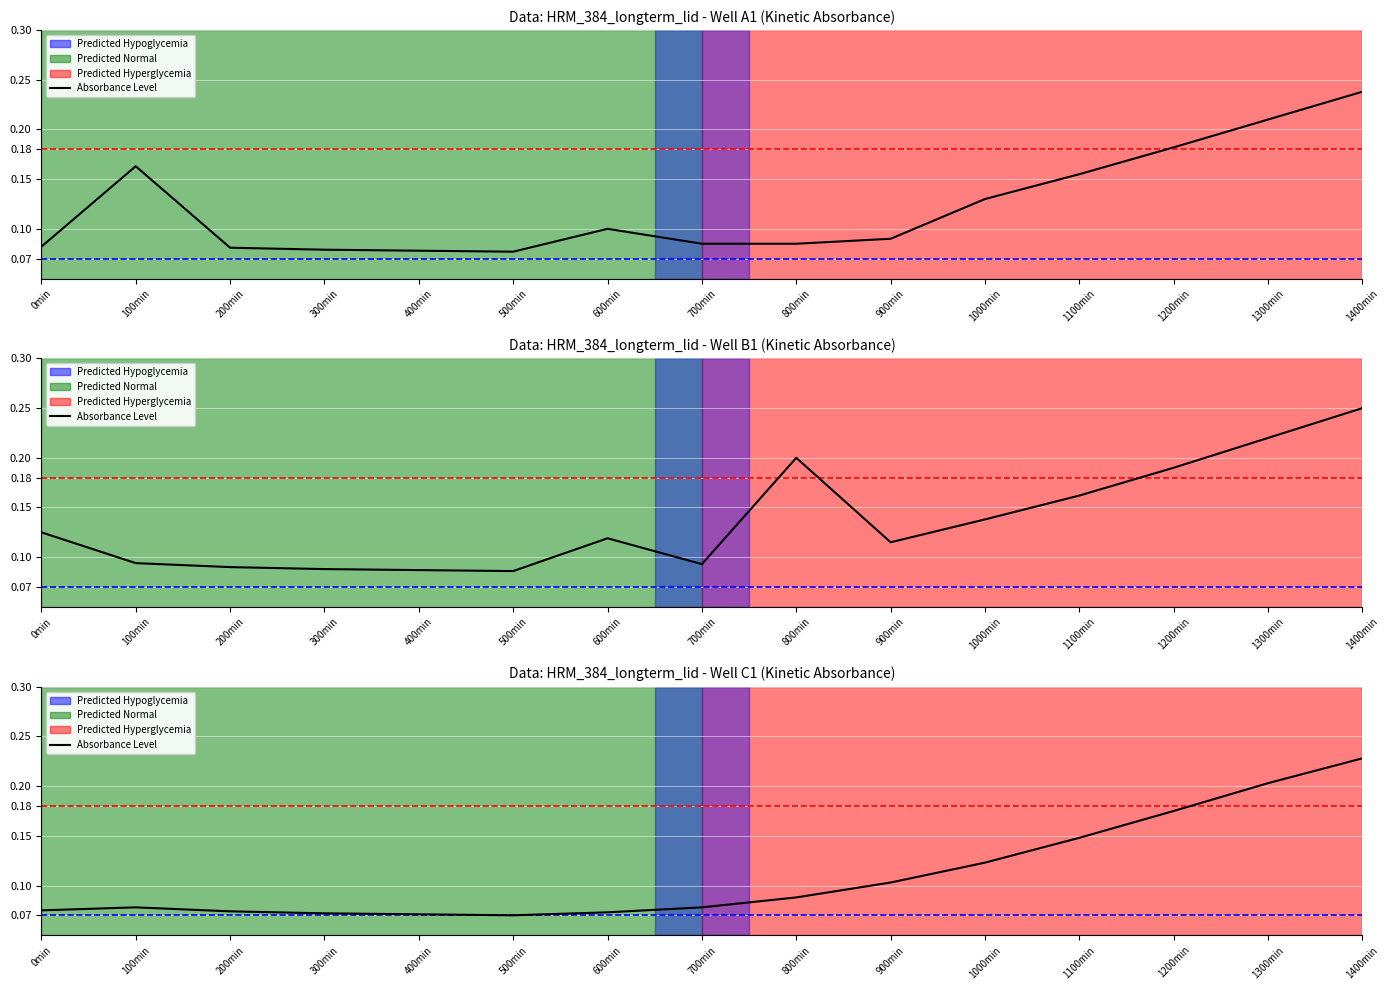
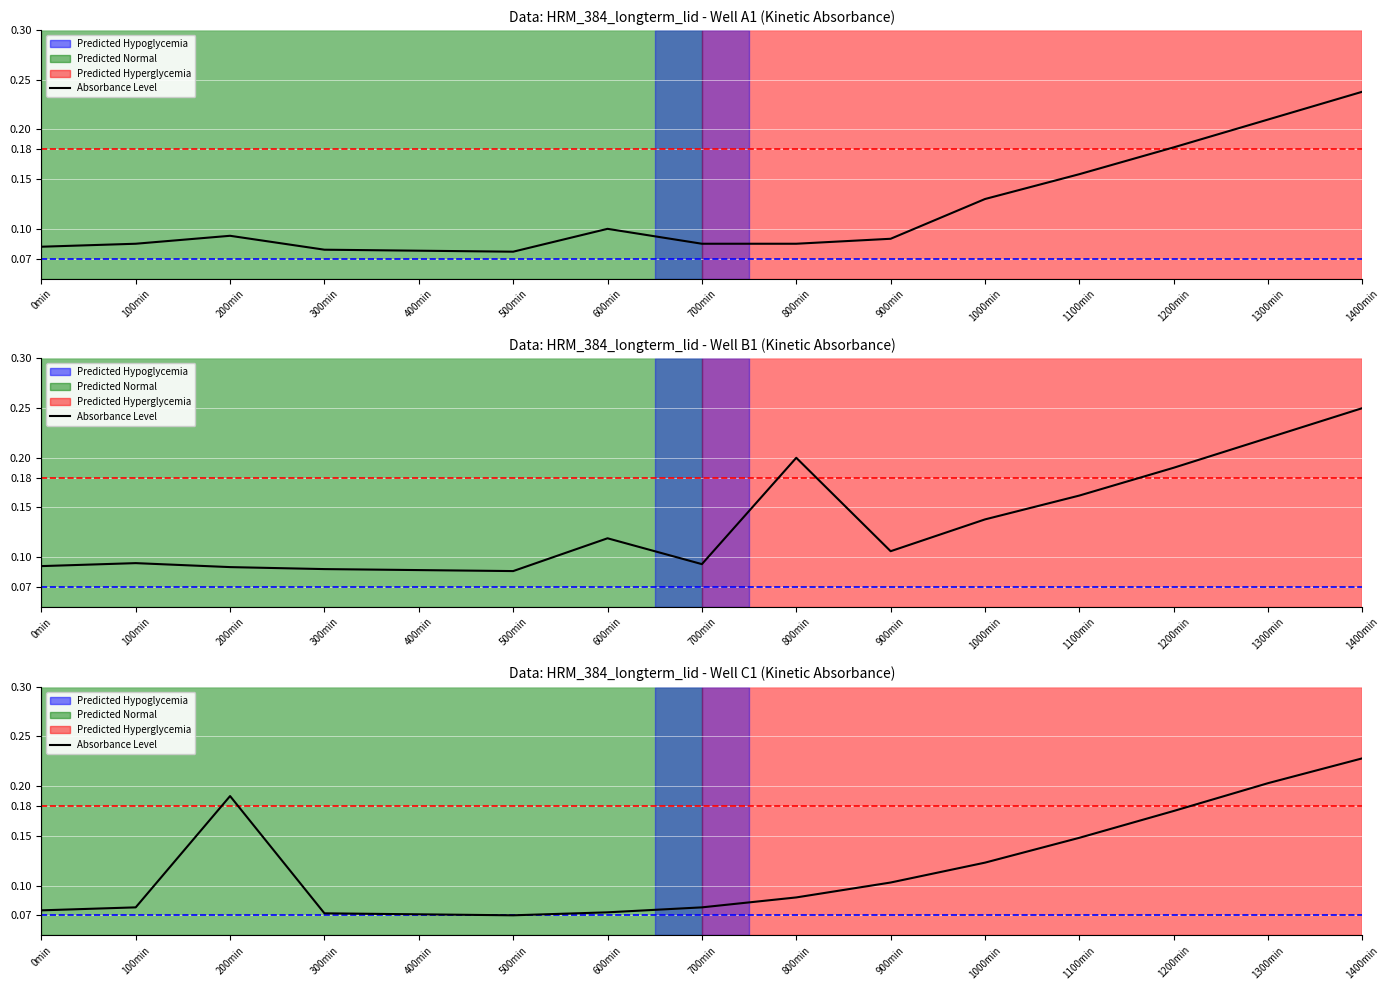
Data: HRM_384_longterm_lid - Well A1 (Kinetic Absorbance), 100min: 0.16 -> 0.09
Data: HRM_384_longterm_lid - Well A1 (Kinetic Absorbance), 200min: 0.08 -> 0.09
Data: HRM_384_longterm_lid - Well B1 (Kinetic Absorbance), 0min: 0.13 -> 0.09
Data: HRM_384_longterm_lid - Well B1 (Kinetic Absorbance), 900min: 0.12 -> 0.11
Data: HRM_384_longterm_lid - Well C1 (Kinetic Absorbance), 200min: 0.07 -> 0.19
